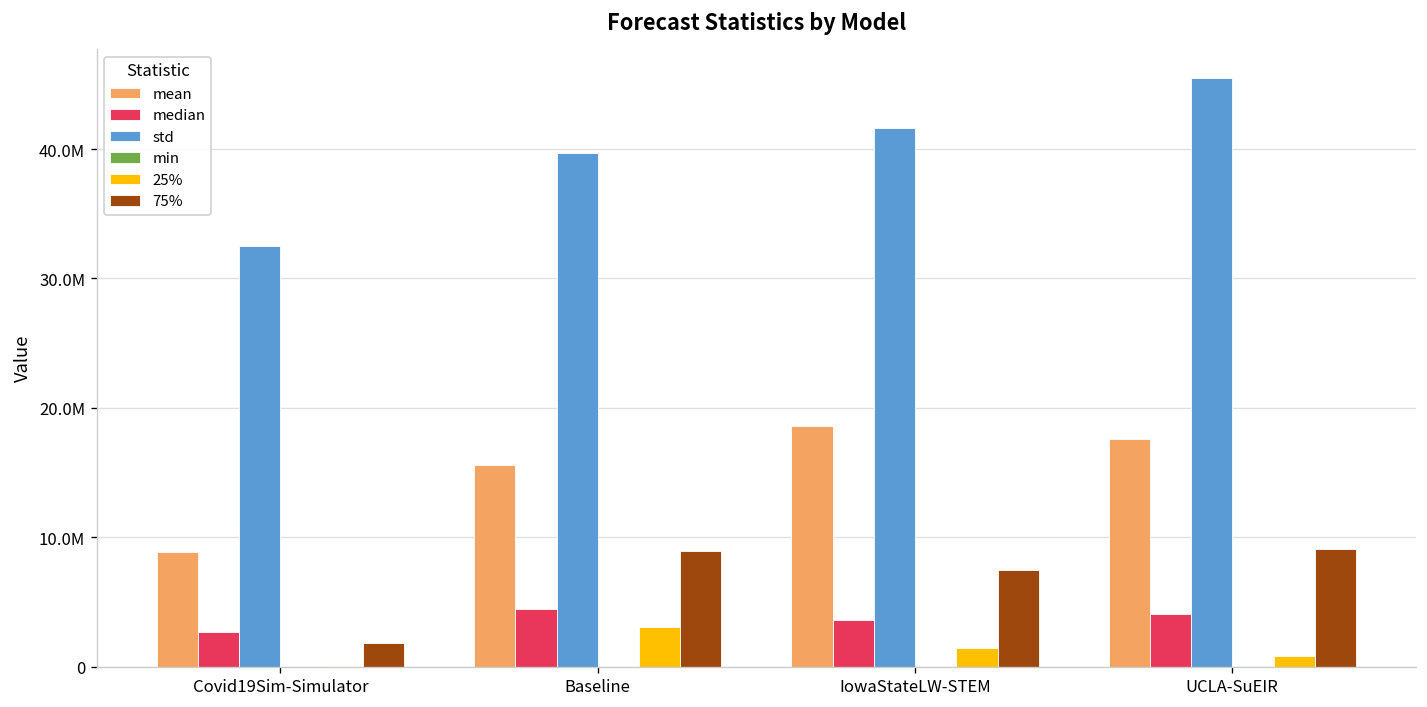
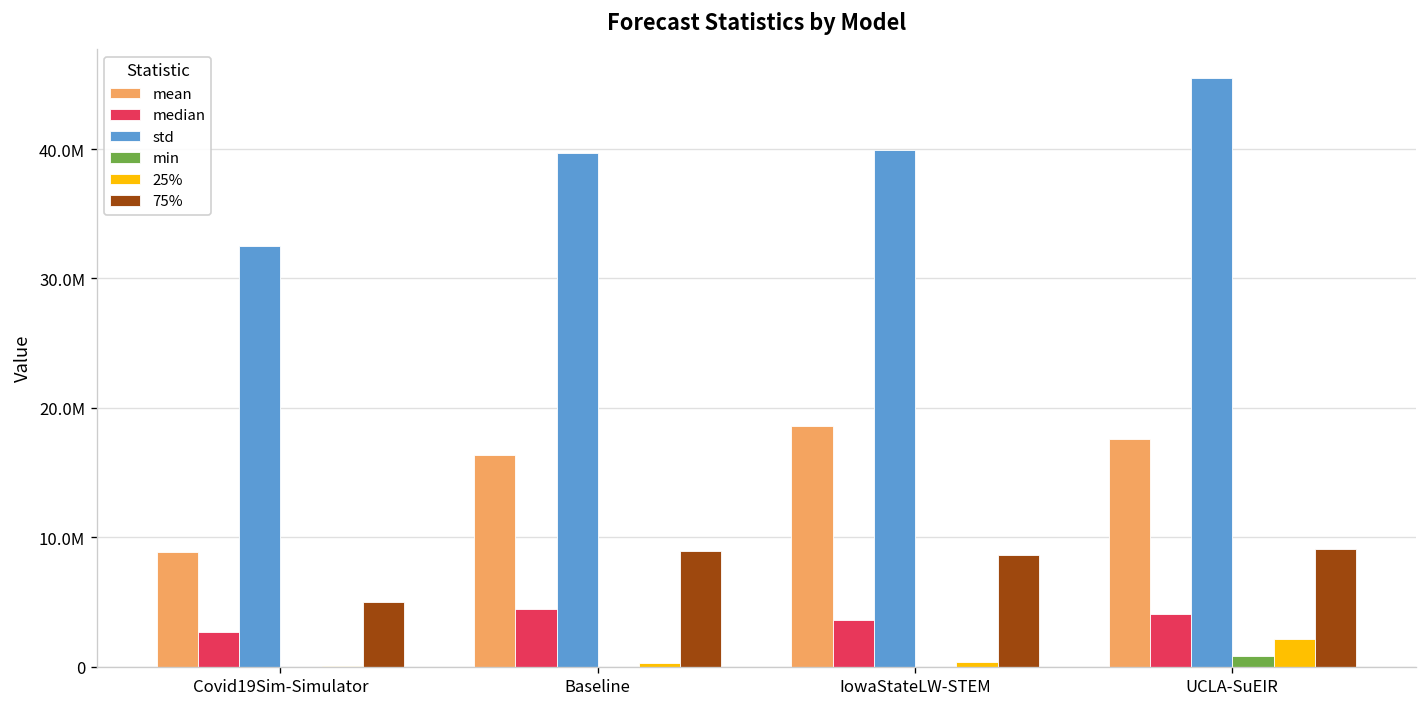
75%, Covid19Sim-Simulator: 1800000 -> 5000000
mean, Baseline: 15600000 -> 16400000
25%, Baseline: 3100000 -> 300000
std, IowaStateLW-STEM: 41600000 -> 39900000
25%, IowaStateLW-STEM: 1400000 -> 300000
75%, IowaStateLW-STEM: 7500000 -> 8600000
min, UCLA-SuEIR: 0 -> 800000
25%, UCLA-SuEIR: 800000 -> 2100000
